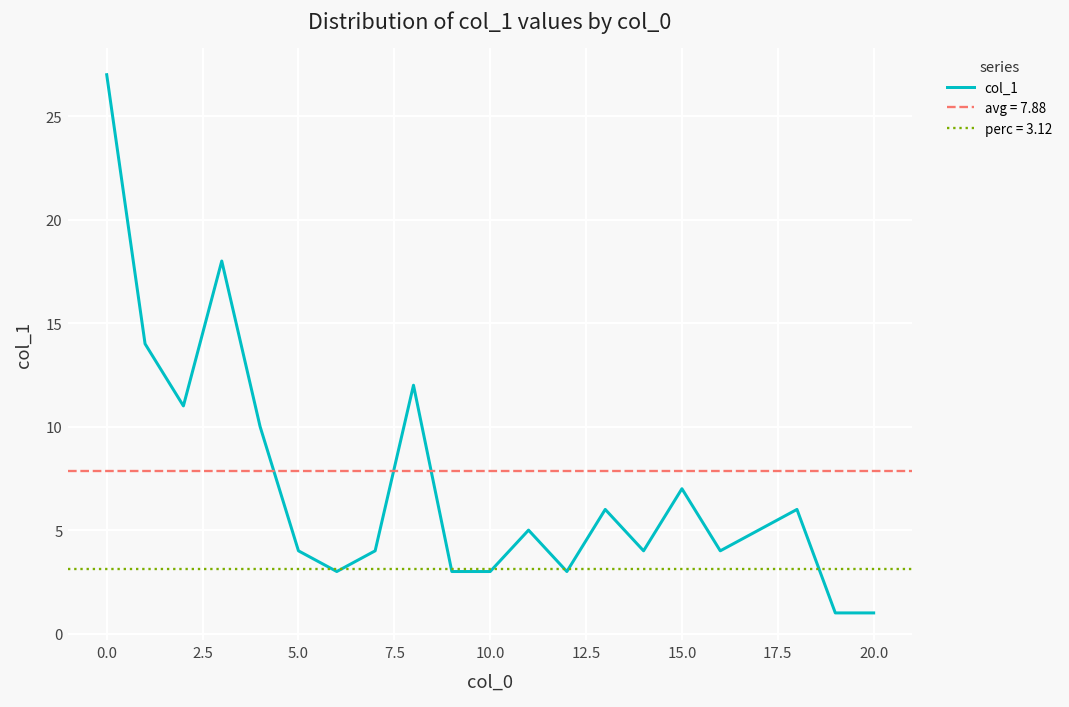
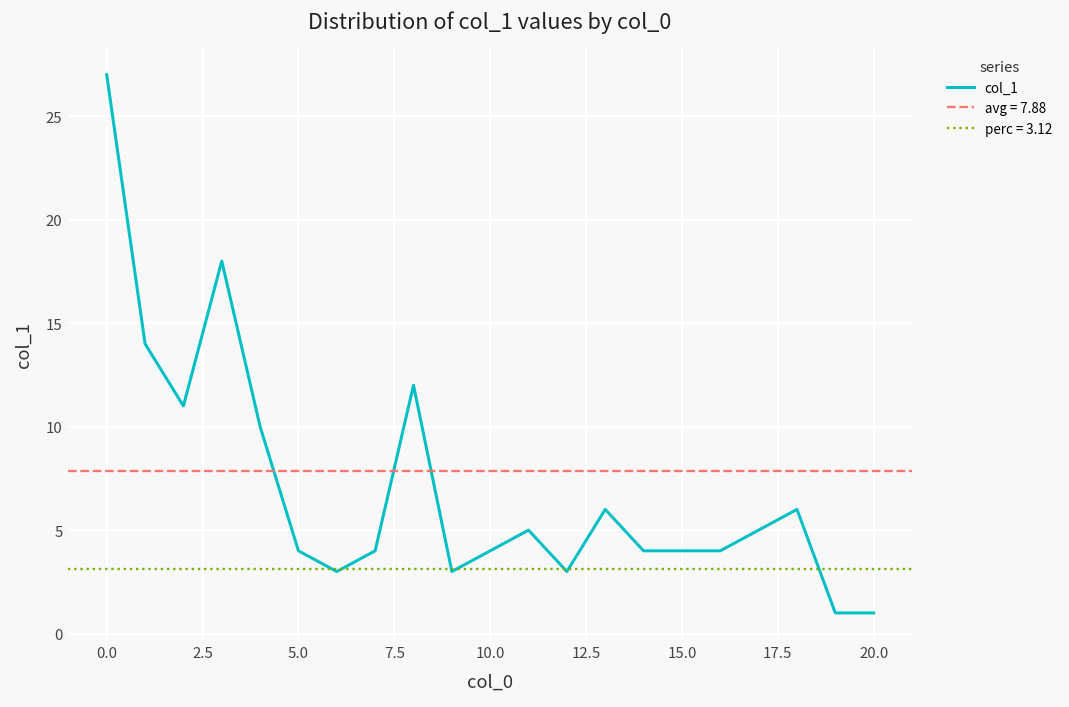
10.0: 3 -> 4
15.0: 7 -> 4
